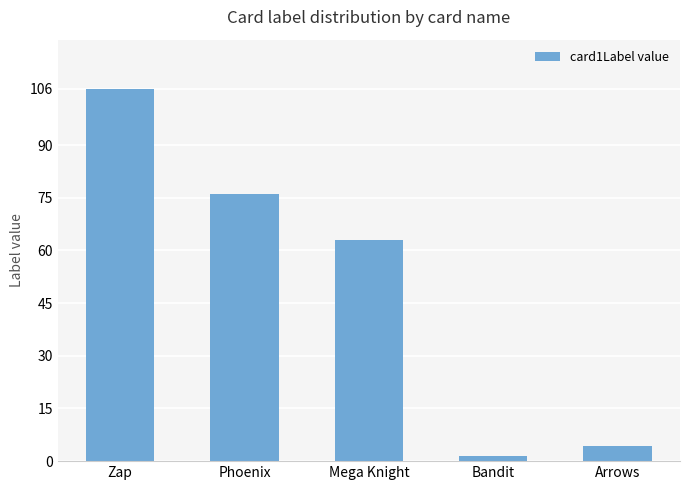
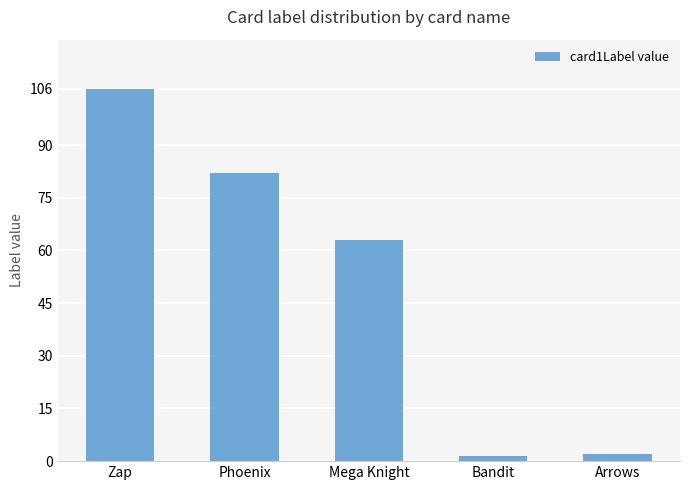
Phoenix: 76 -> 82
Arrows: 4 -> 2
